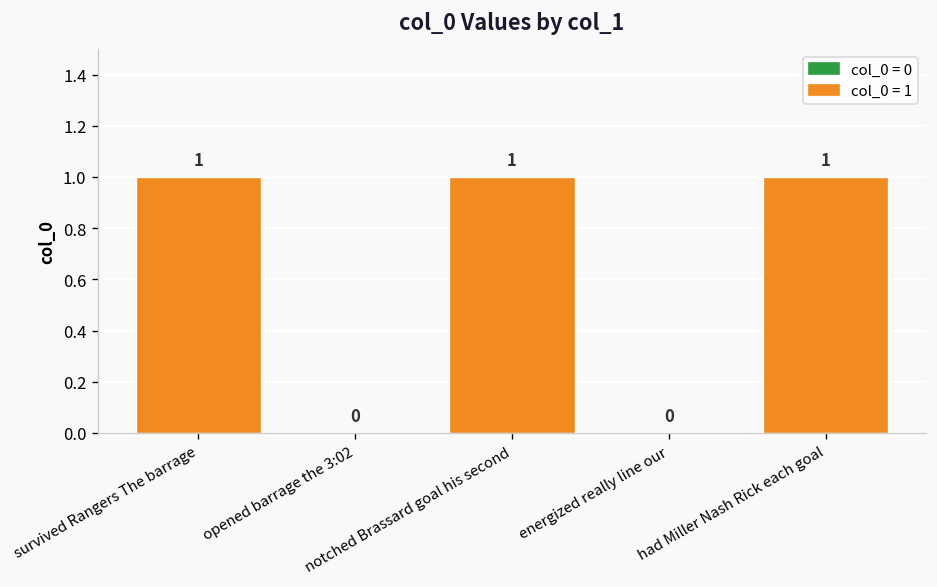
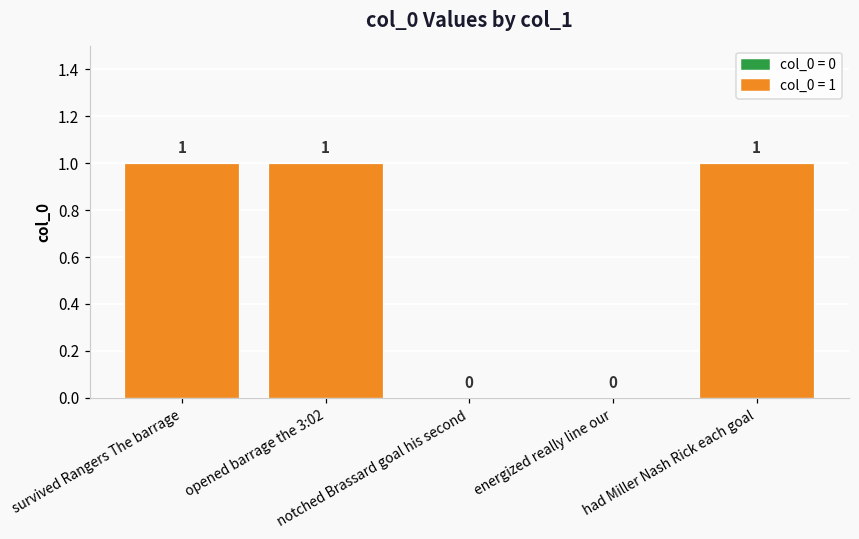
opened barrage the 3:02: 0 -> 1
notched Brassard goal his second: 1 -> 0
